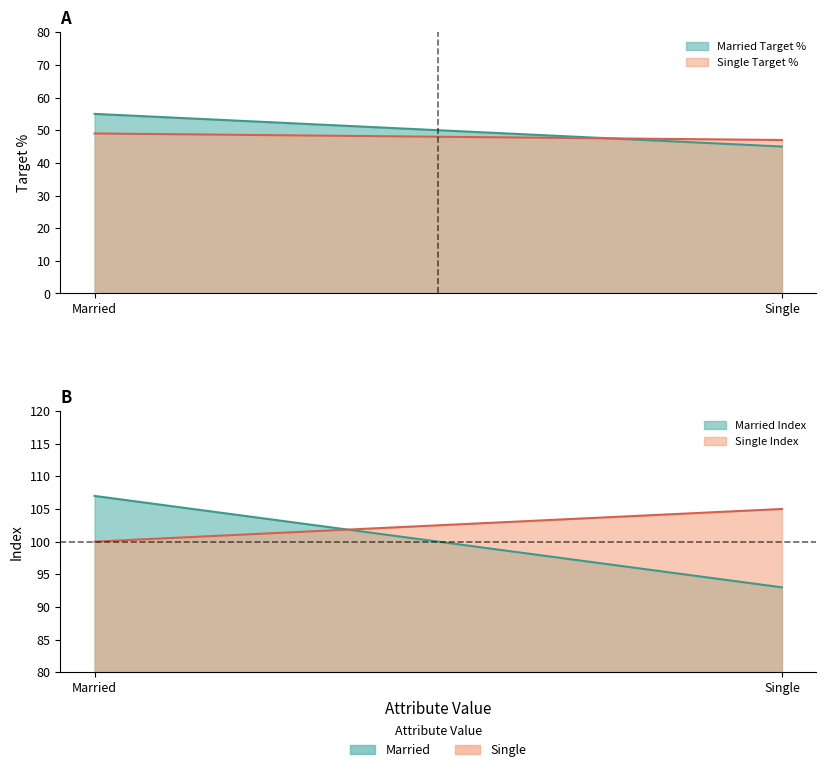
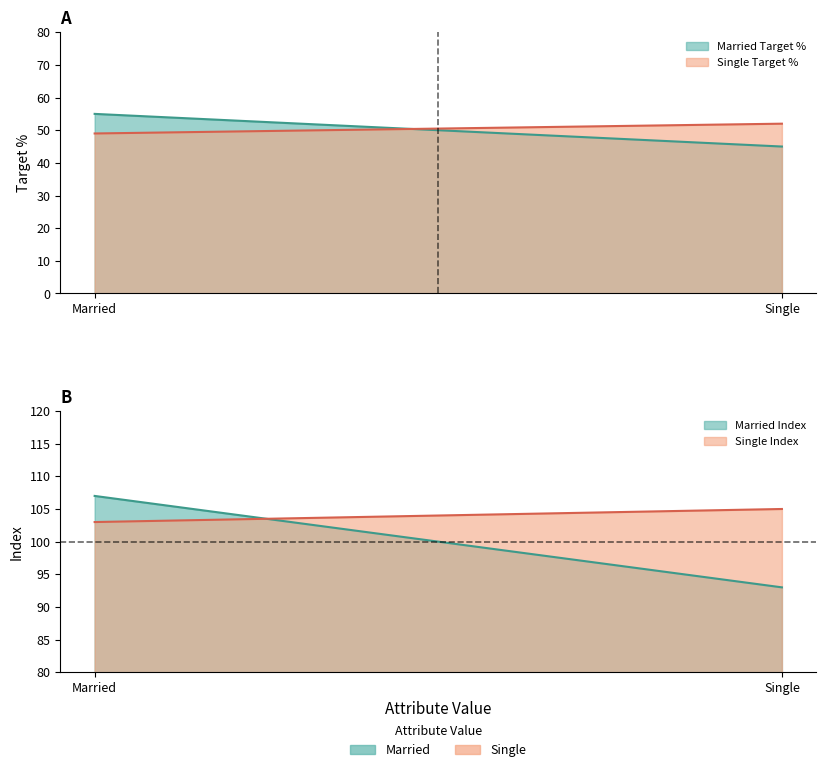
A, Single Target %, Single: 47 -> 52
B, Single Index, Married: 100 -> 103
